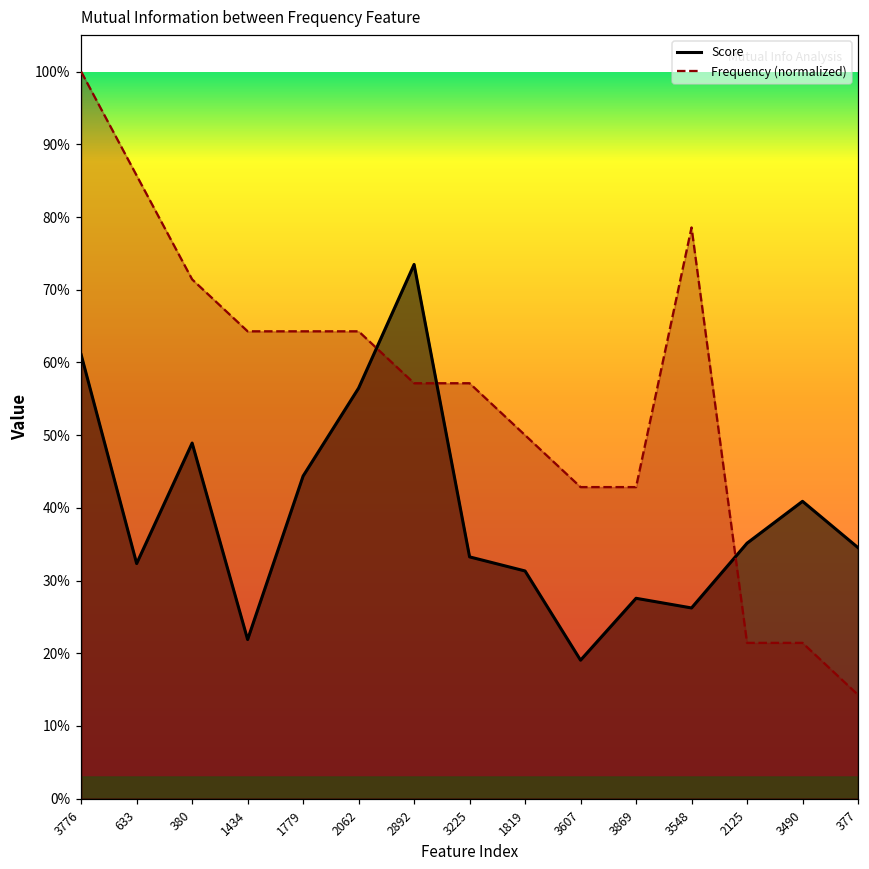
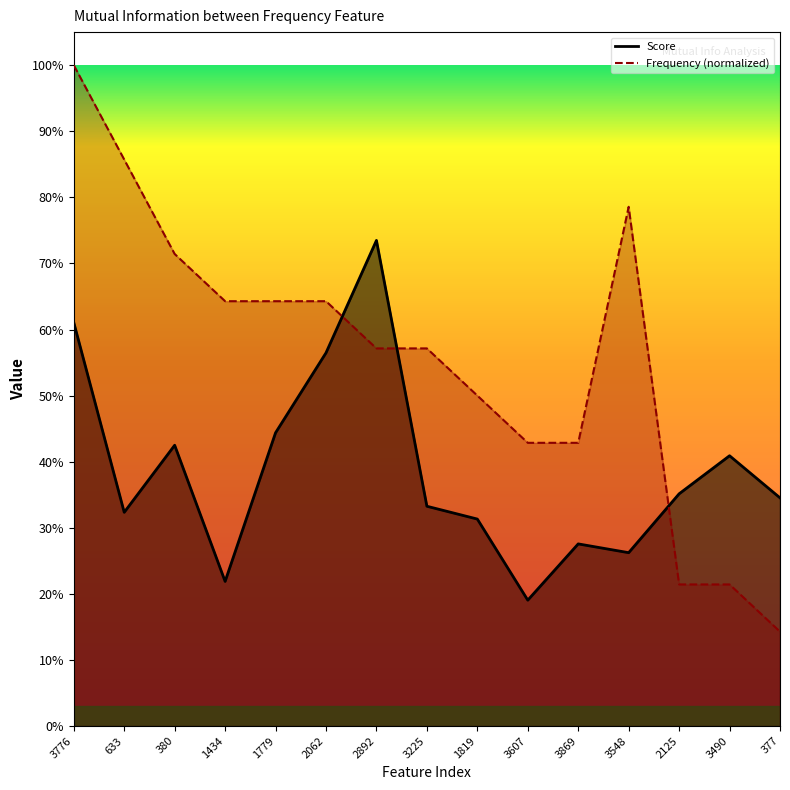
Score, 380: 49% -> 42%
